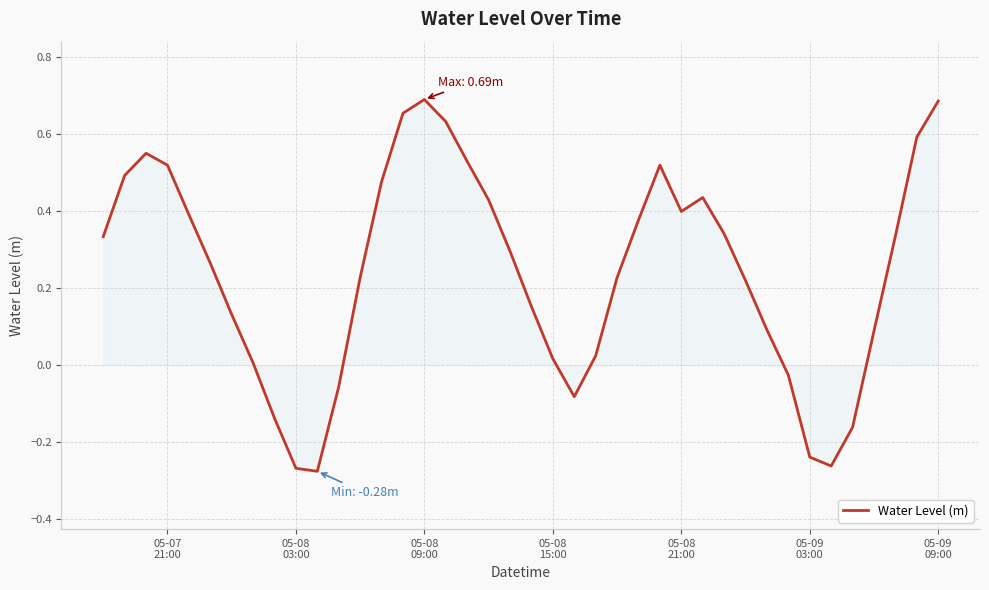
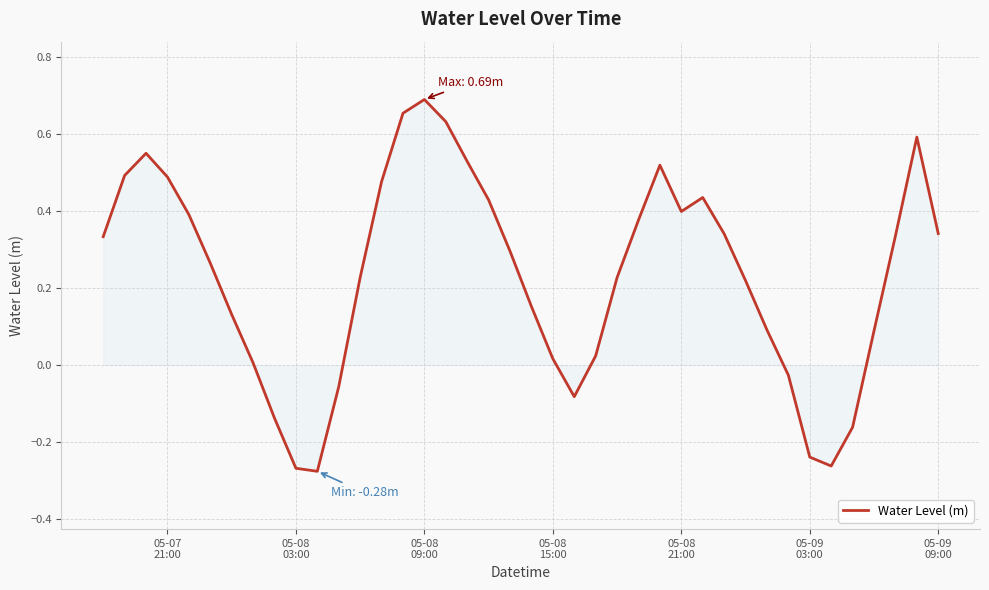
Water Level (m), 05-07 21:00: 0.52 -> 0.49
Water Level (m), 05-09 09:00: 0.69 -> 0.34
